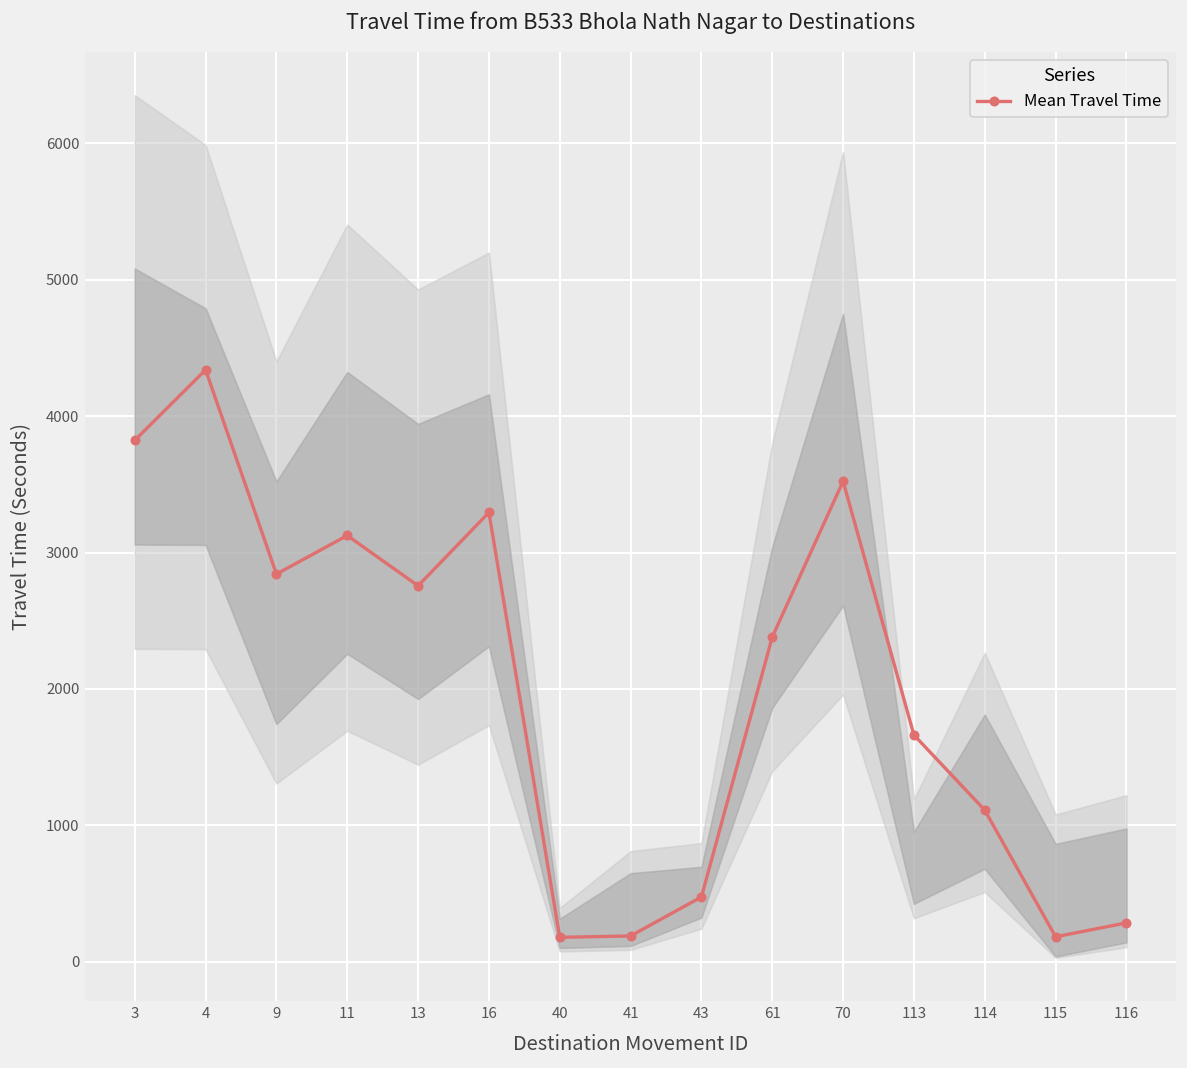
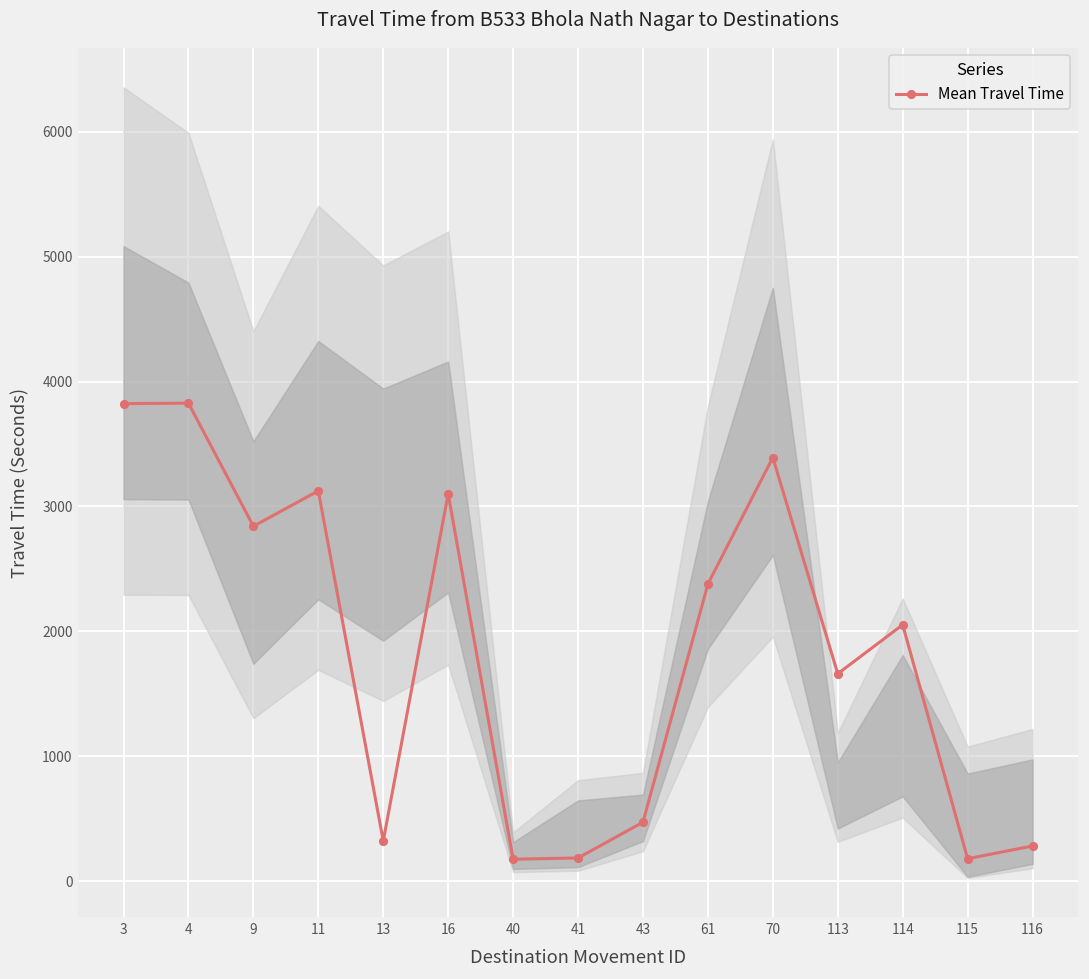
Mean Travel Time, 4: 4340 -> 3830
Mean Travel Time, 13: 2760 -> 320
Mean Travel Time, 16: 3290 -> 3100
Mean Travel Time, 70: 3520 -> 3390
Mean Travel Time, 114: 1110 -> 2050
